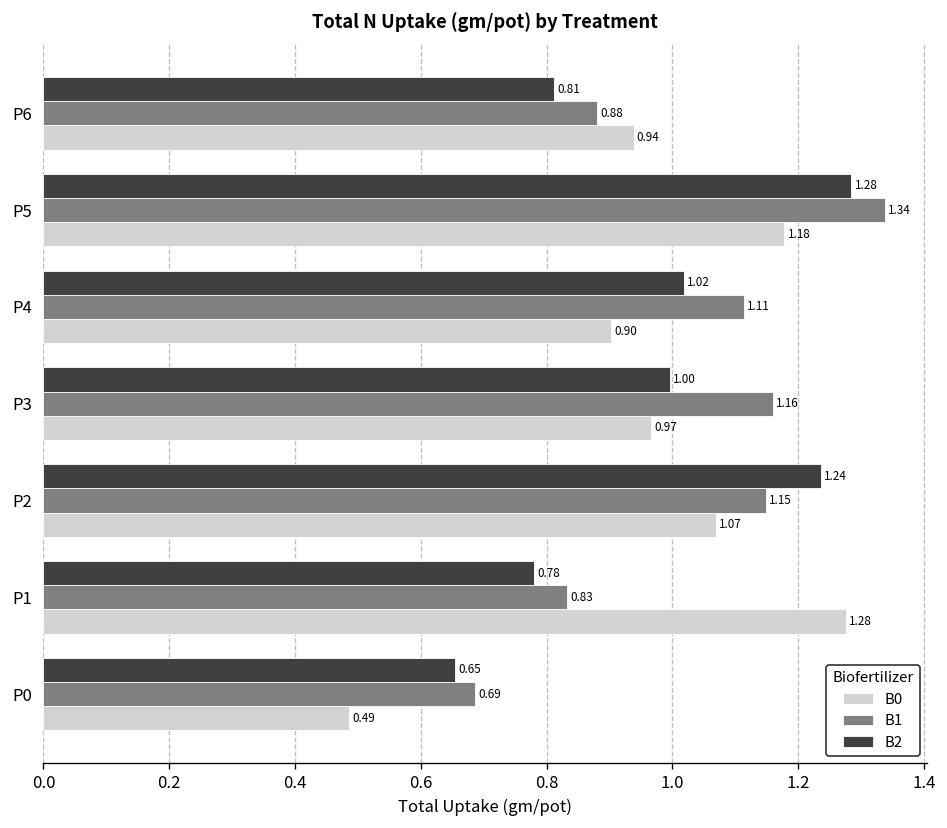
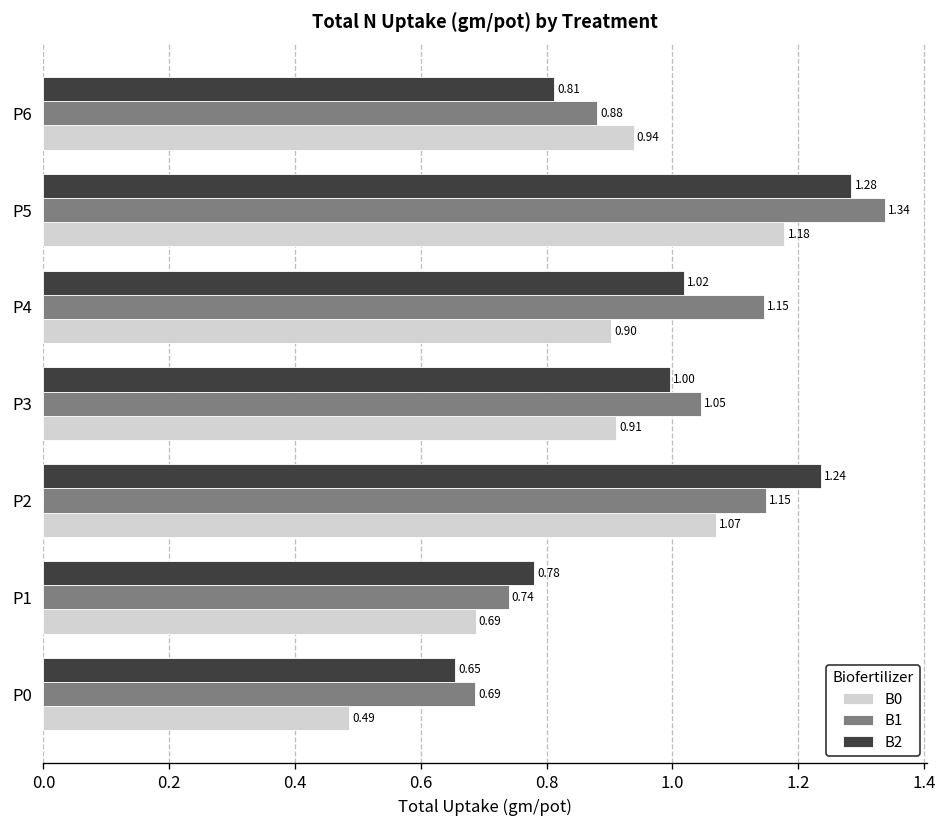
B1, P4: 1.11 -> 1.15
B1, P3: 1.16 -> 1.05
B0, P3: 0.97 -> 0.91
B1, P1: 0.83 -> 0.74
B0, P1: 1.28 -> 0.69
